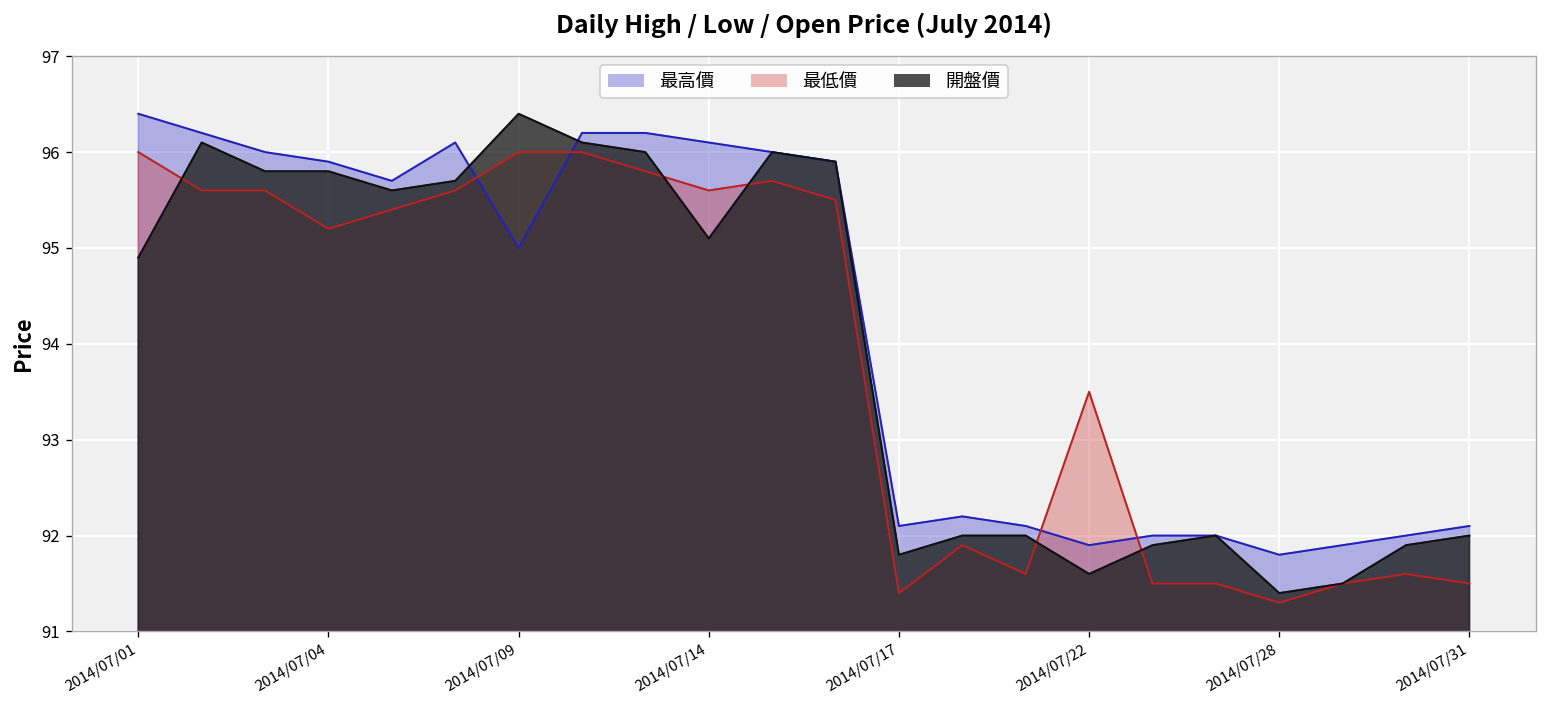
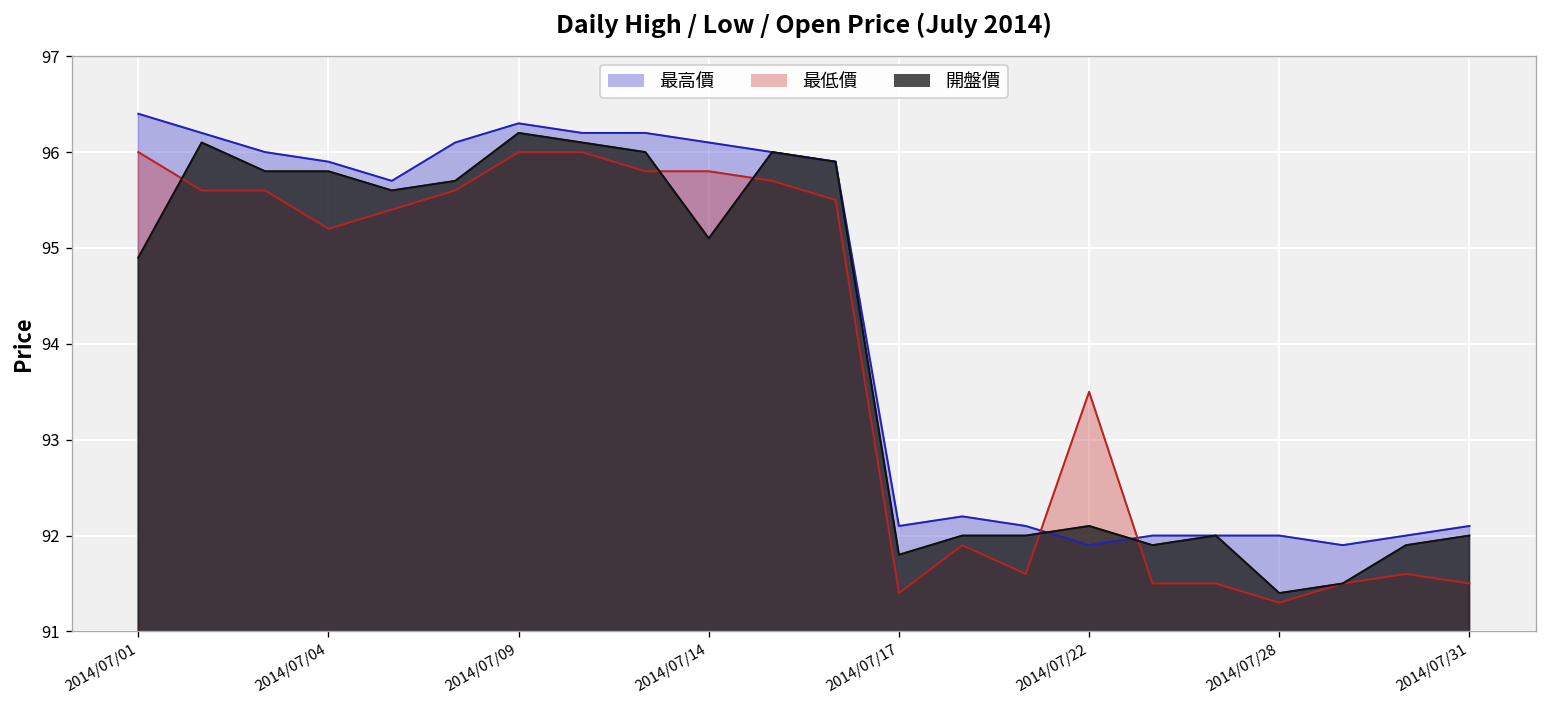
最高價, 2014/07/09: 95.0 -> 96.3
開盤價, 2014/07/09: 96.4 -> 96.2
最低價, 2014/07/14: 95.6 -> 95.8
開盤價, 2014/07/22: 91.6 -> 92.1
最高價, 2014/07/28: 91.8 -> 92.0
